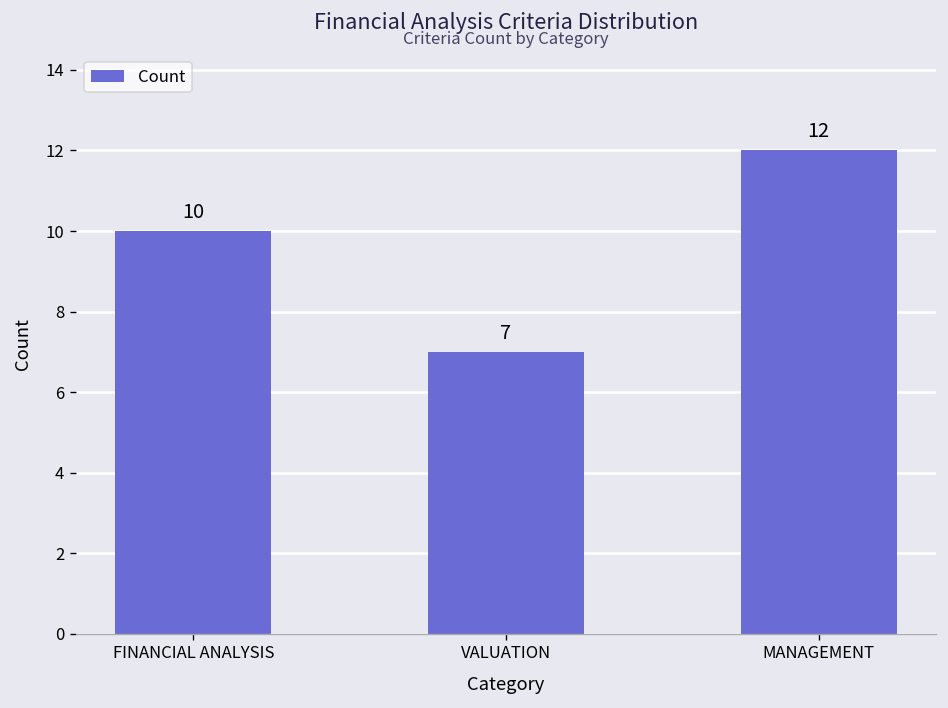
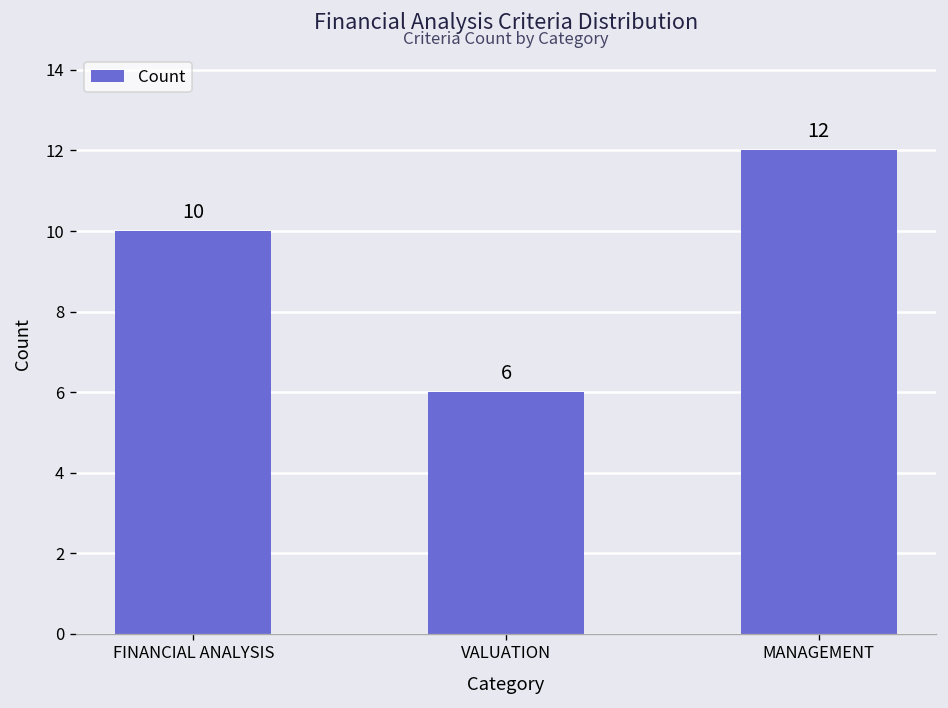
VALUATION: 7 -> 6
